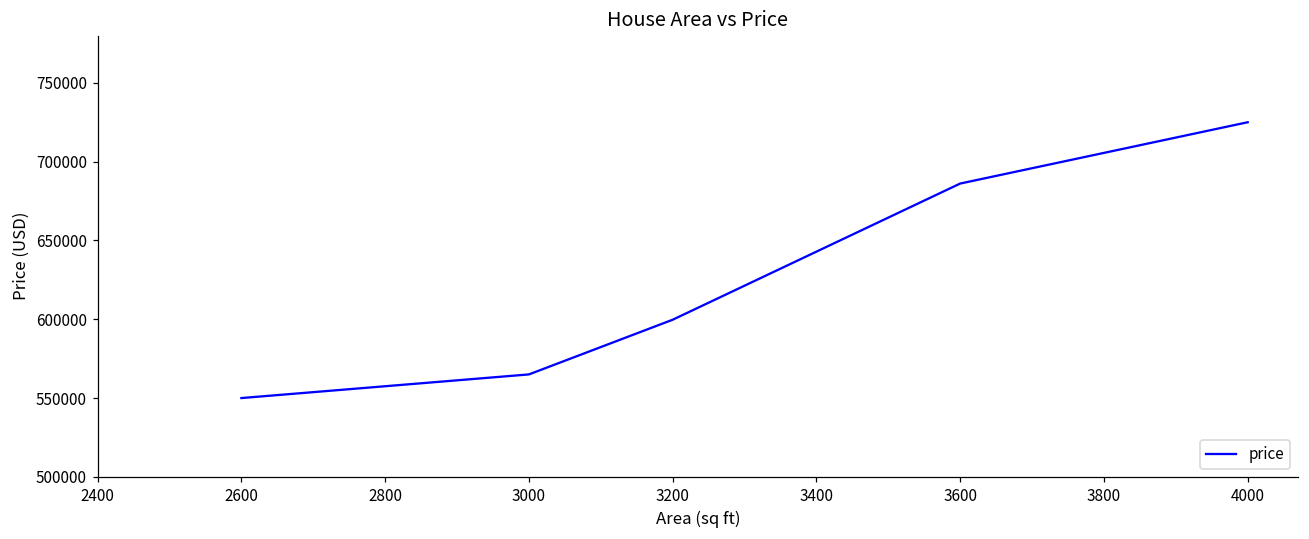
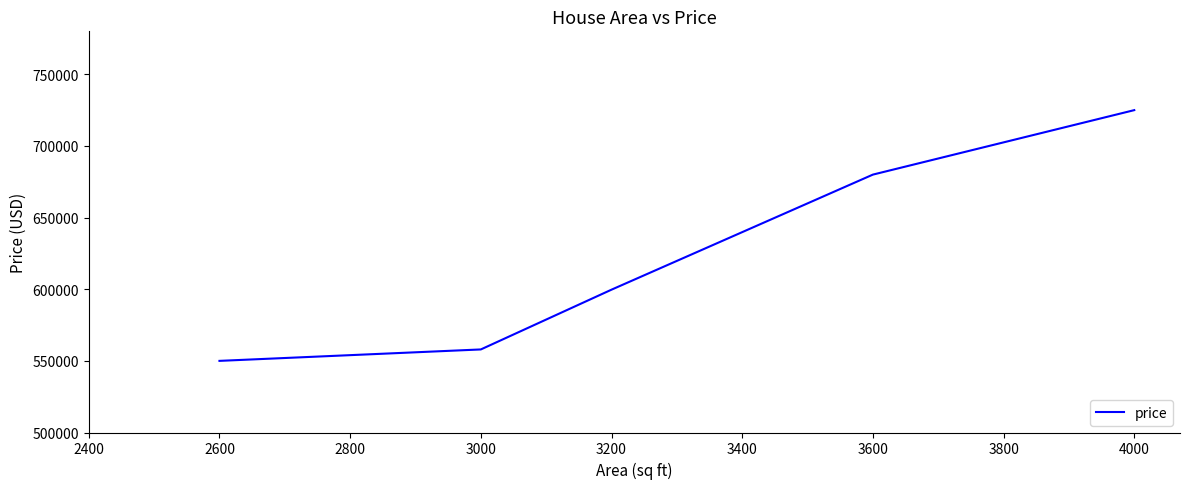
3000: 565000 -> 558000
3600: 686000 -> 680000
